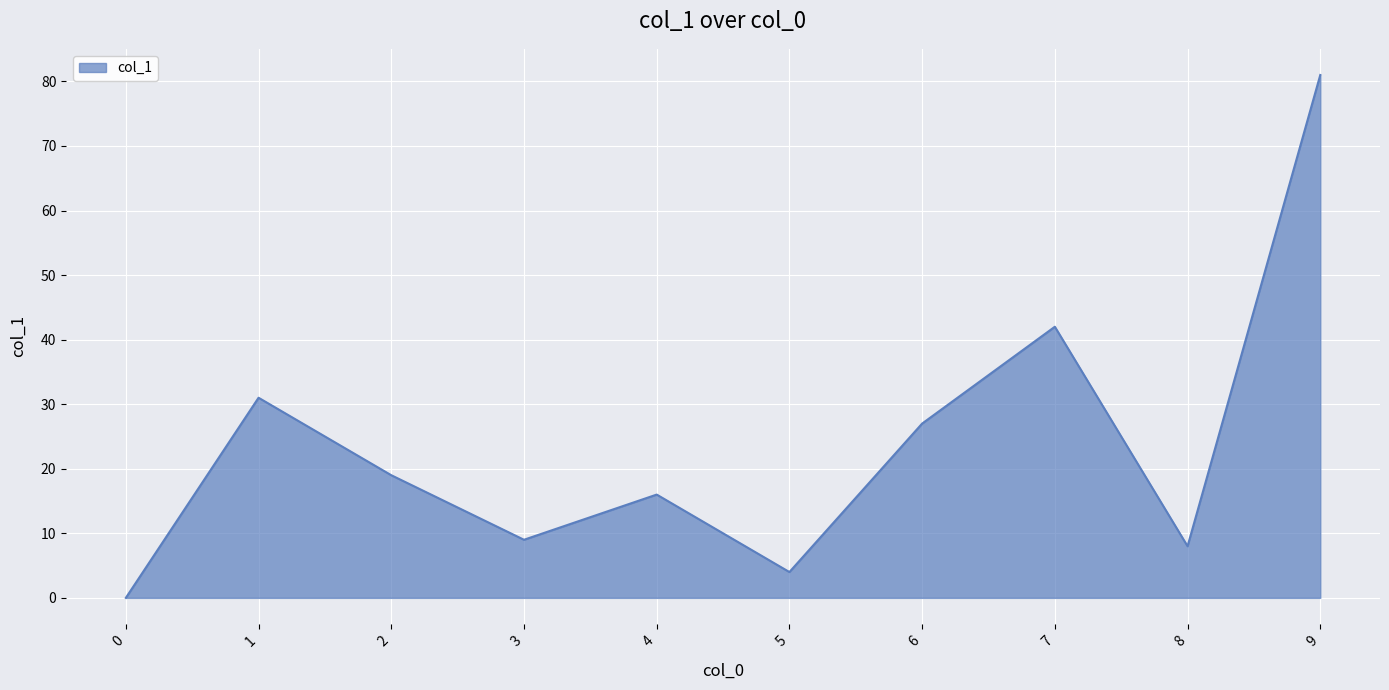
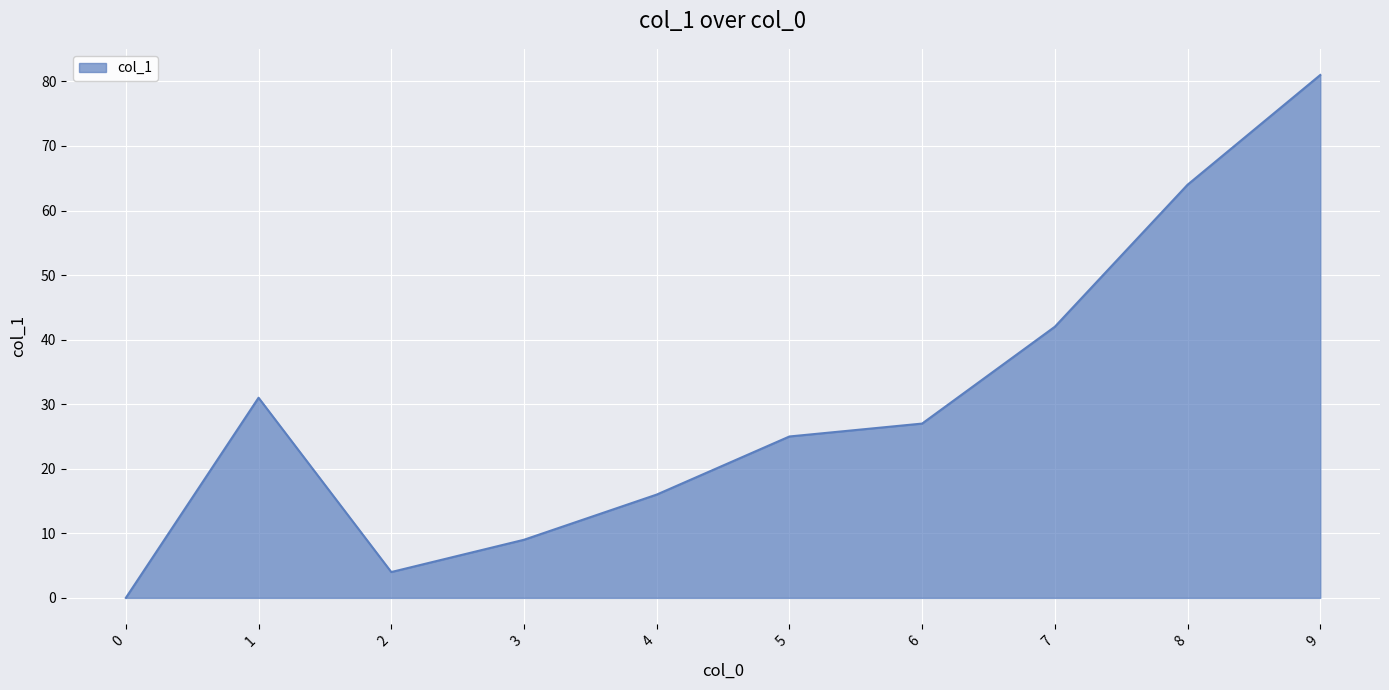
2: 19 -> 4
5: 4 -> 25
8: 8 -> 64
